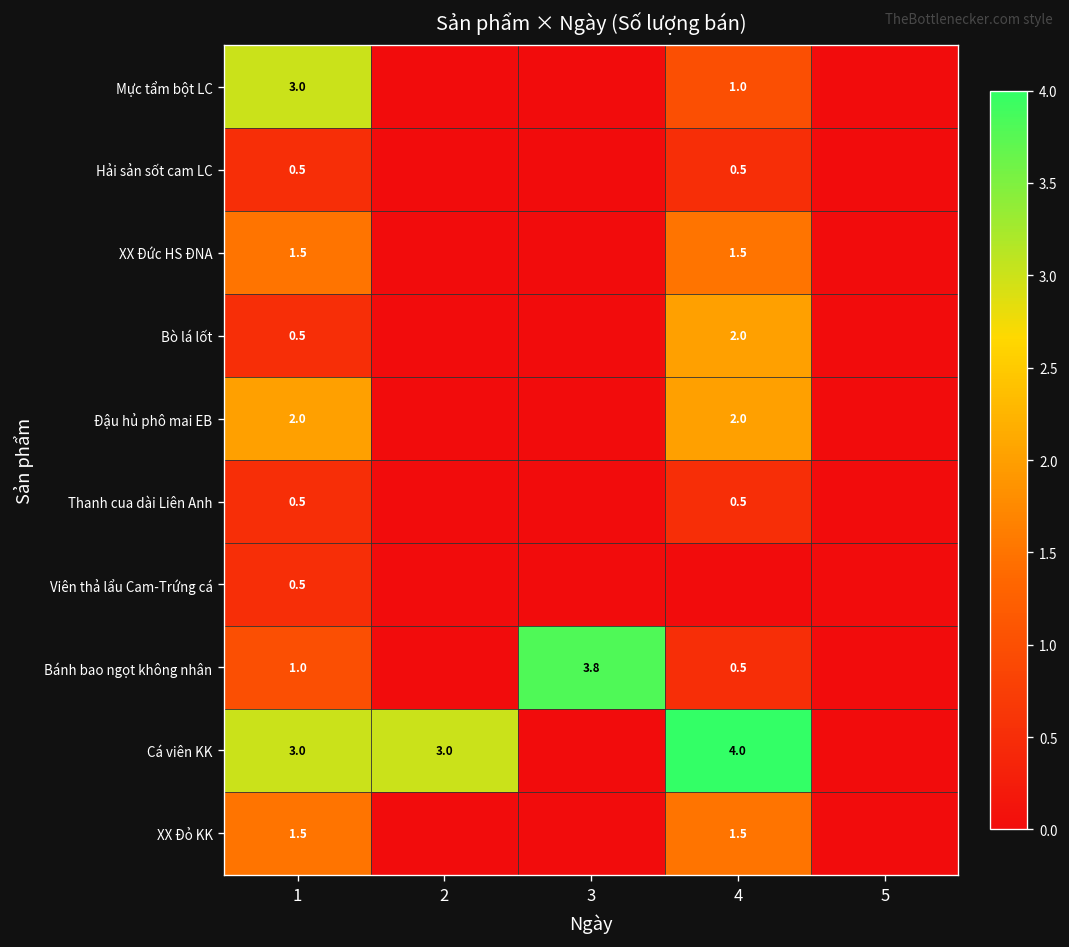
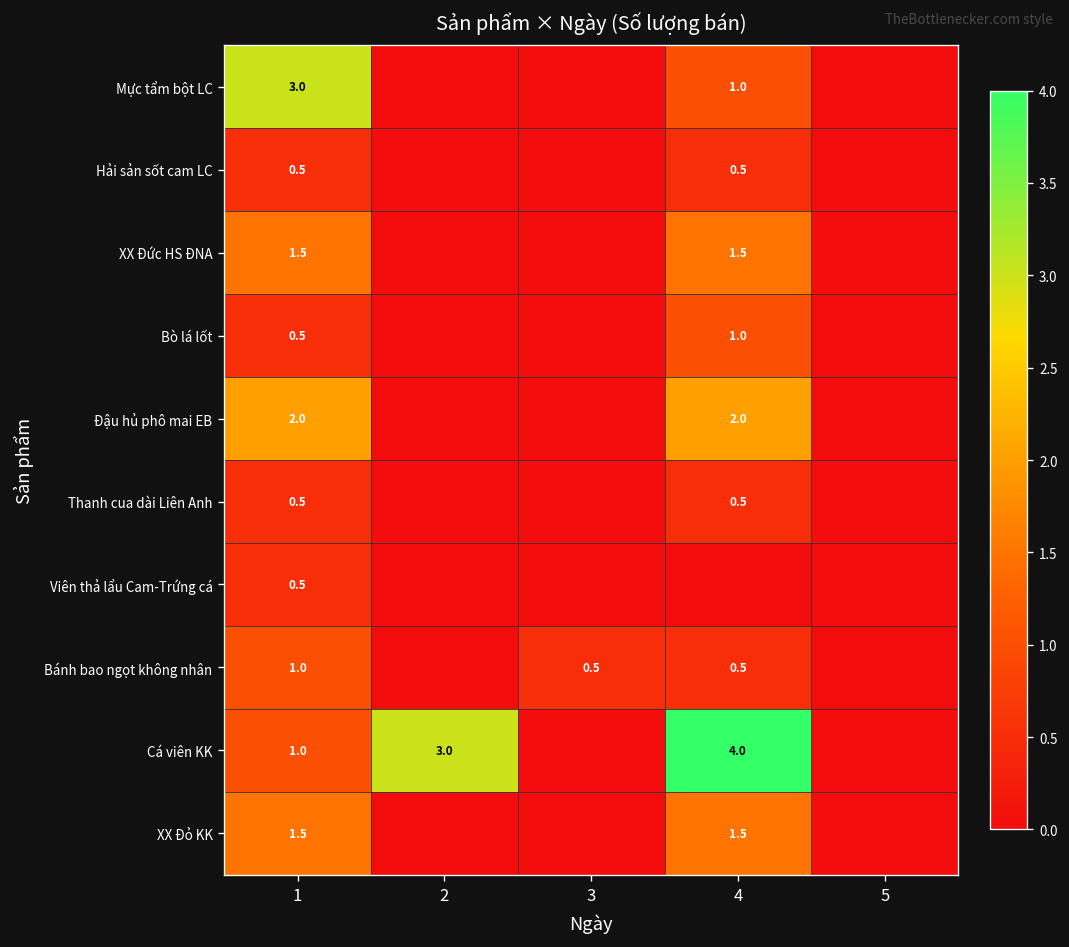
Bò lá lốt, 4: 2.0 -> 1.0
Bánh bao ngọt không nhân, 3: 3.8 -> 0.5
Cá viên KK, 1: 3.0 -> 1.0
